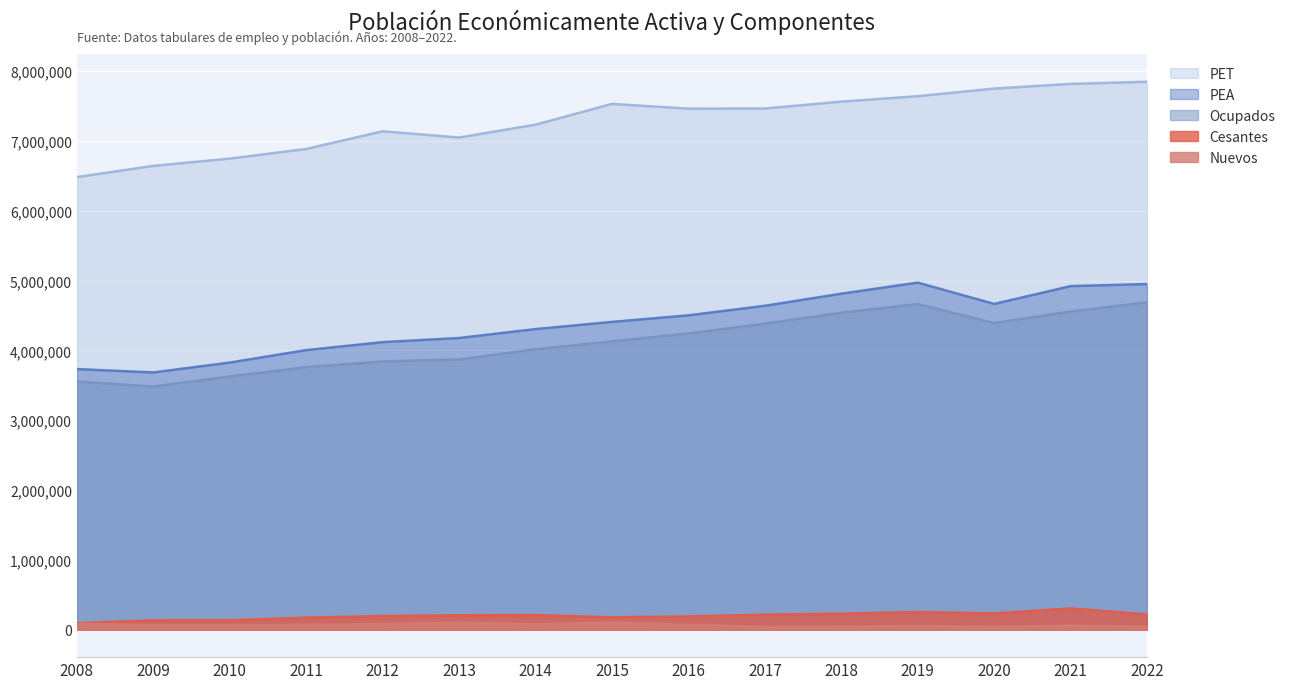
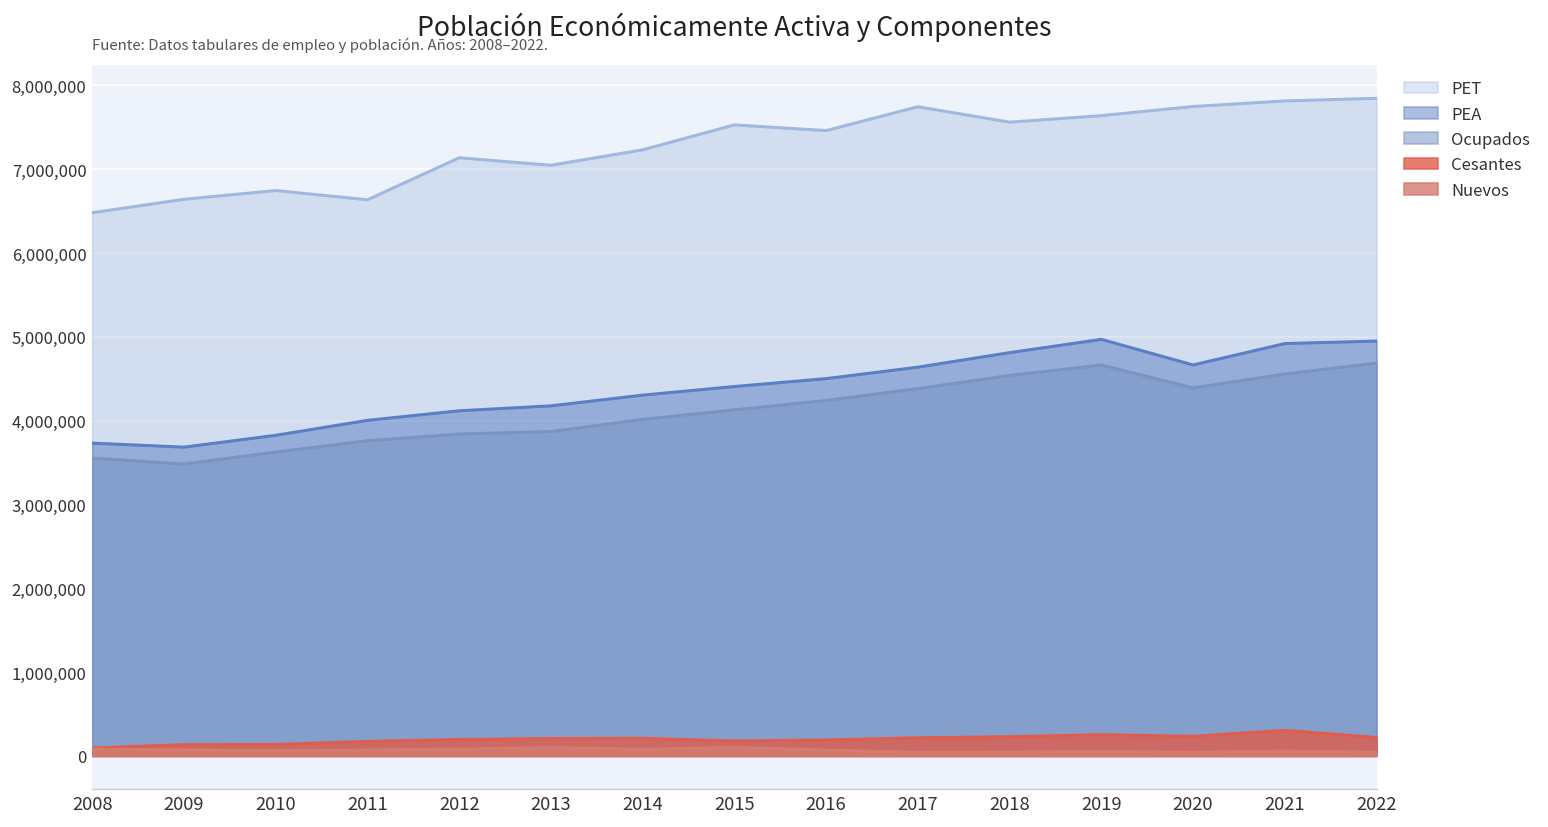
PET, 2011: 6,900,000 -> 6,600,000
PET, 2017: 7,500,000 -> 7,700,000
